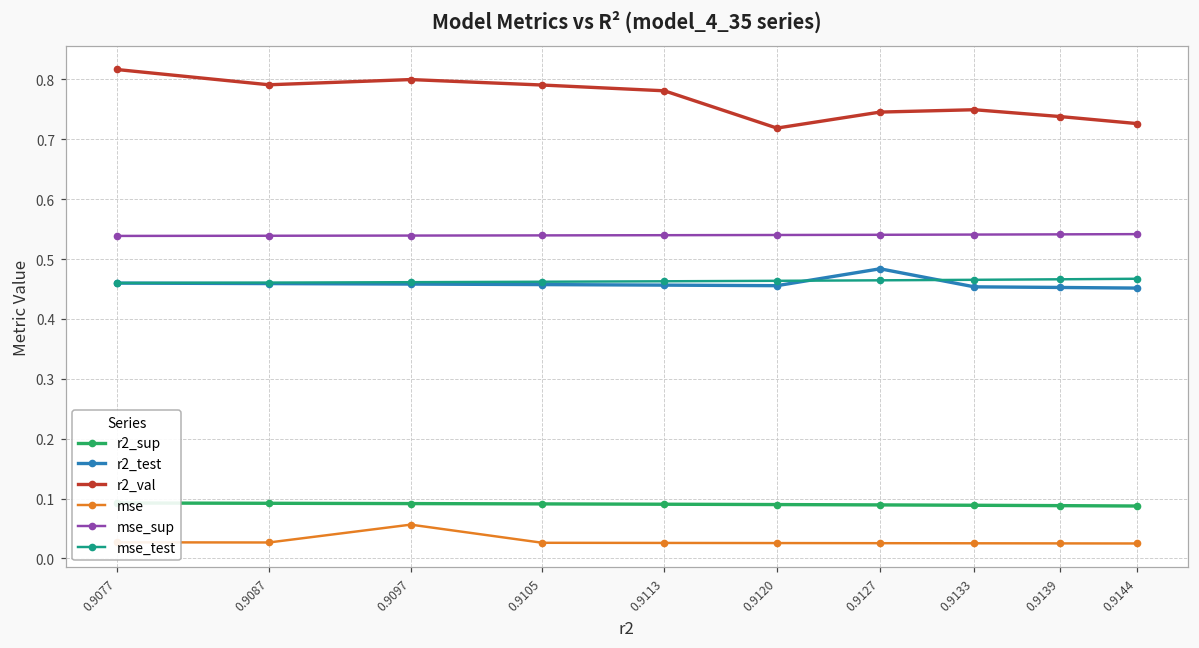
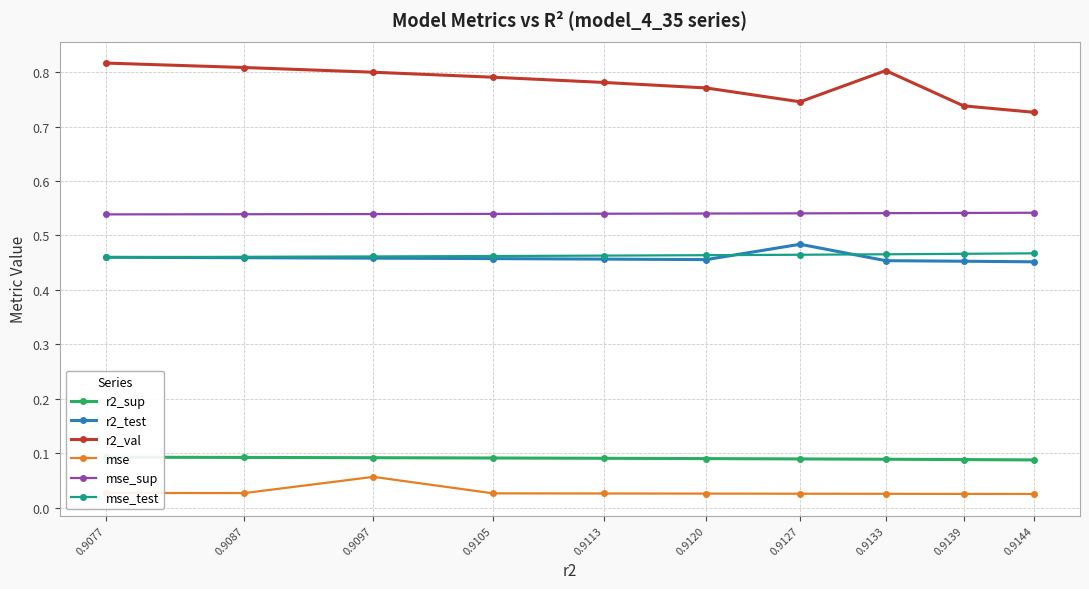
r2_val, 0.9087: 0.79 -> 0.81
r2_val, 0.9120: 0.72 -> 0.77
r2_val, 0.9133: 0.75 -> 0.80
